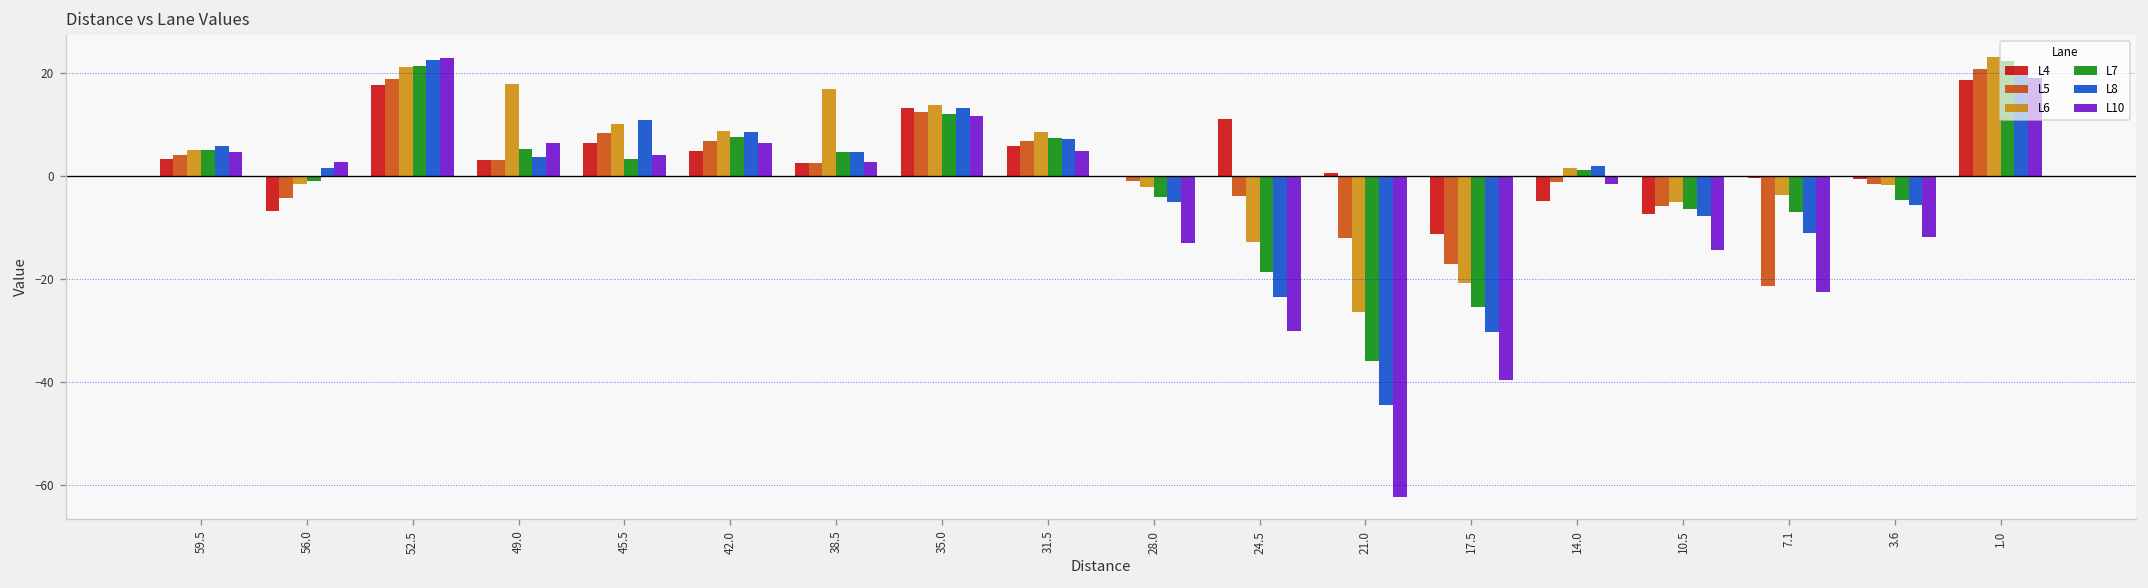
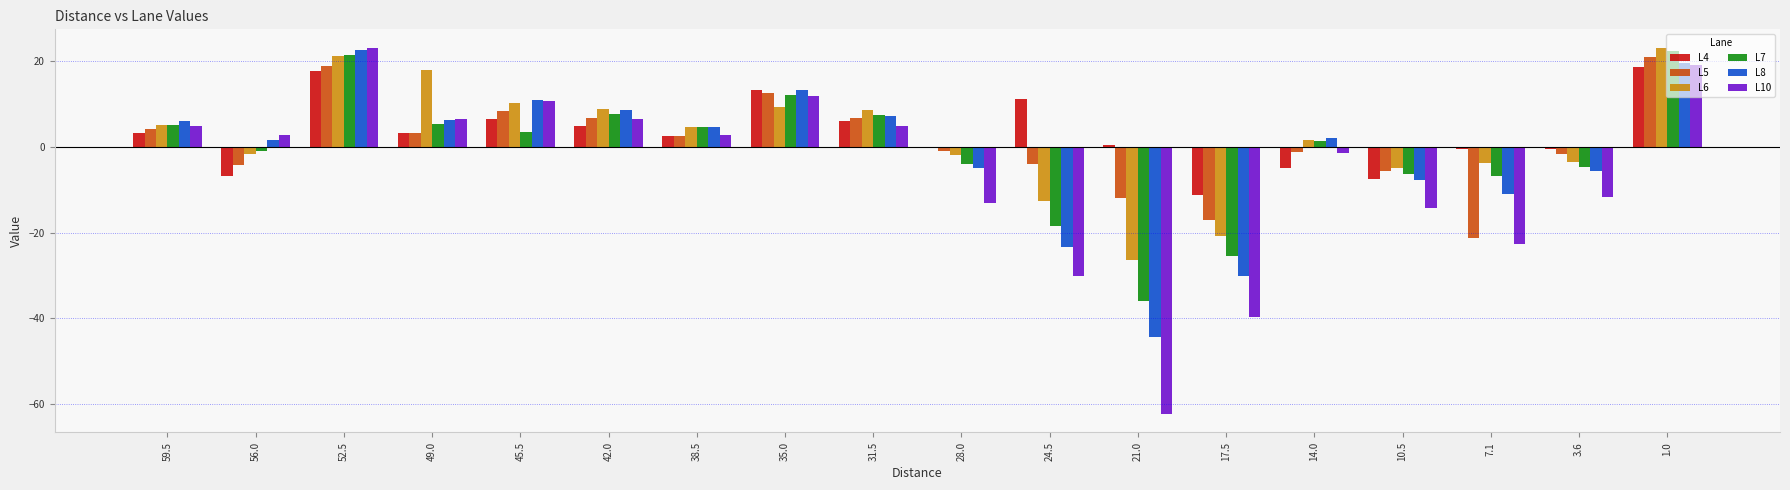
L8, 49.0: 4 -> 6
L10, 45.5: 4 -> 11
L6, 38.5: 17 -> 5
L6, 35.0: 14 -> 9
L6, 3.6: -2 -> -4
